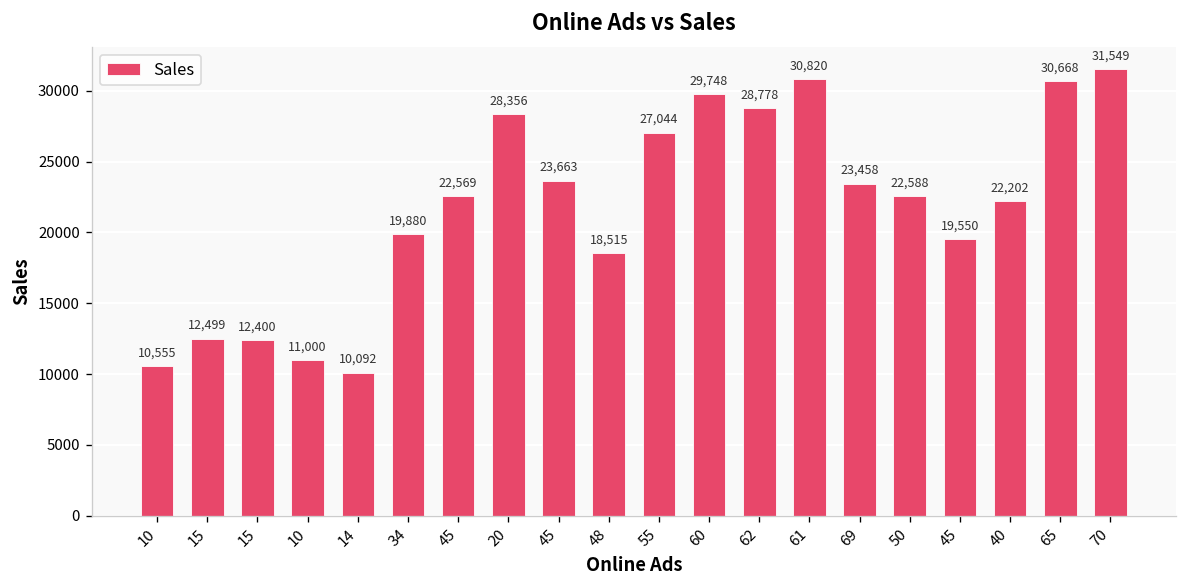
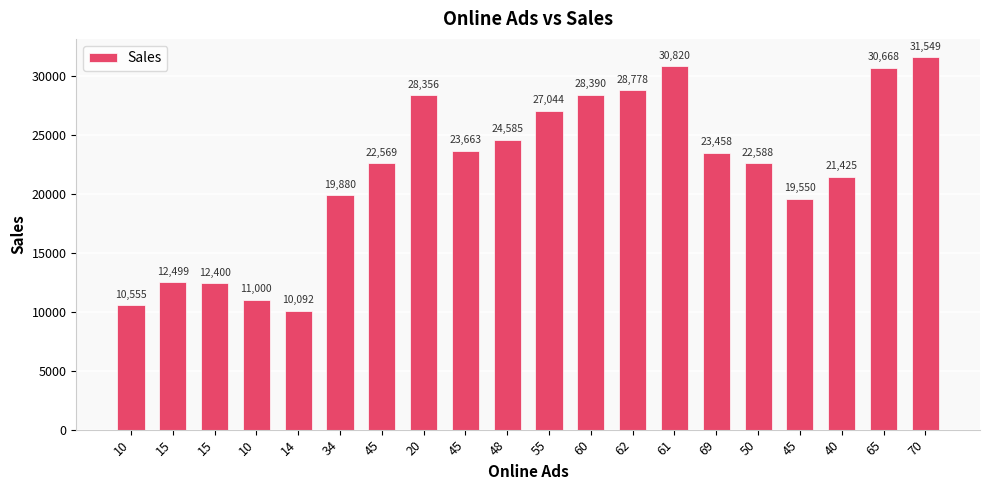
48: 18,515 -> 24,585
60: 29,748 -> 28,390
40: 22,202 -> 21,425
